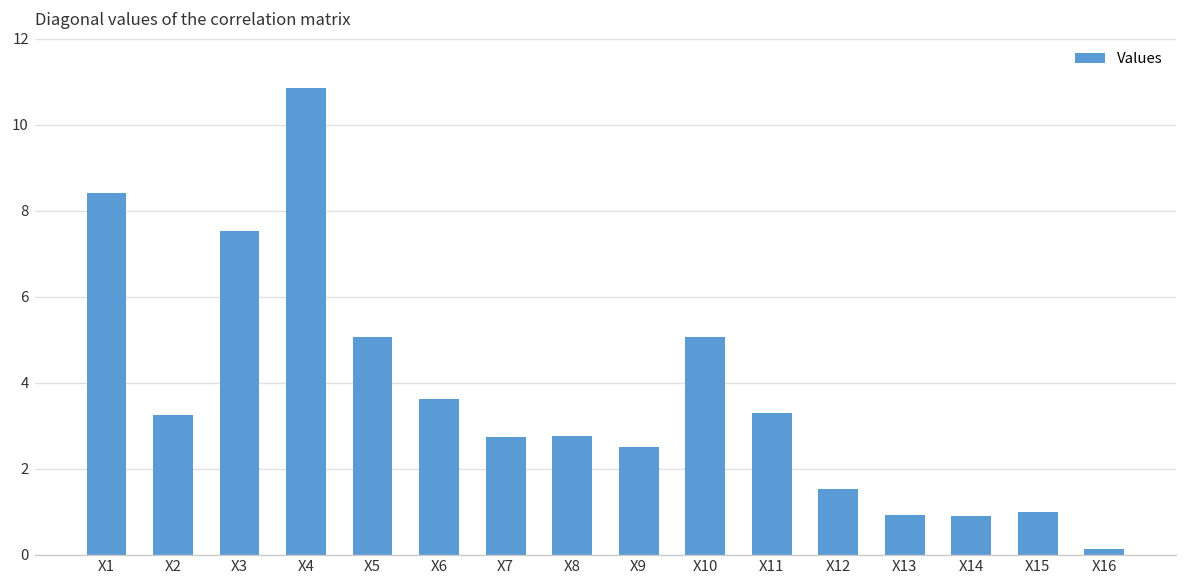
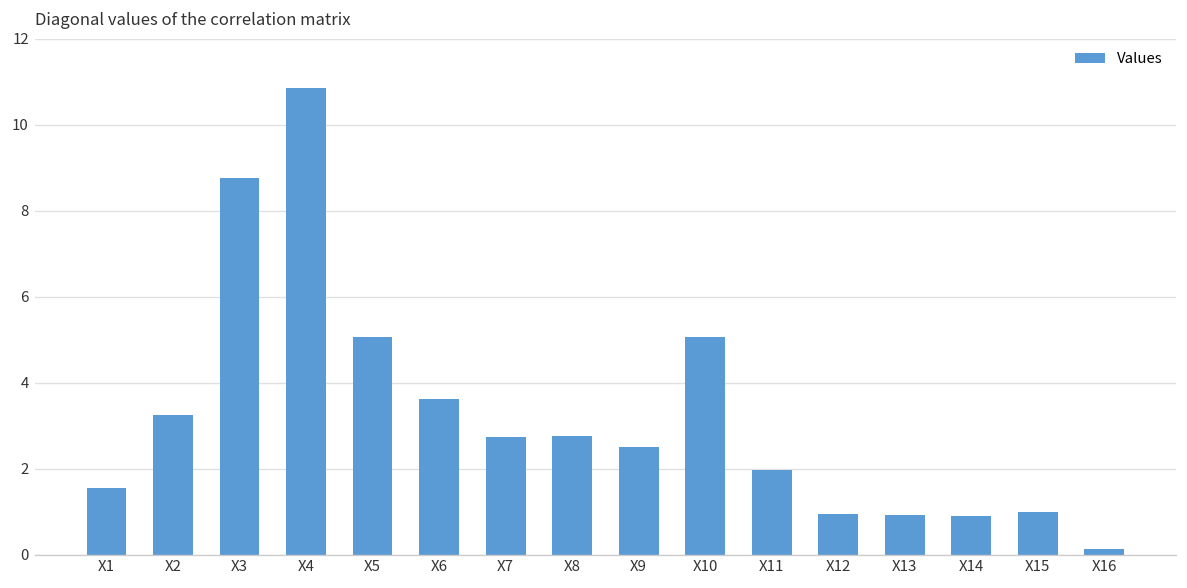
X1: 8.4 -> 1.6
X3: 7.5 -> 8.8
X11: 3.3 -> 2.0
X12: 1.5 -> 0.9
